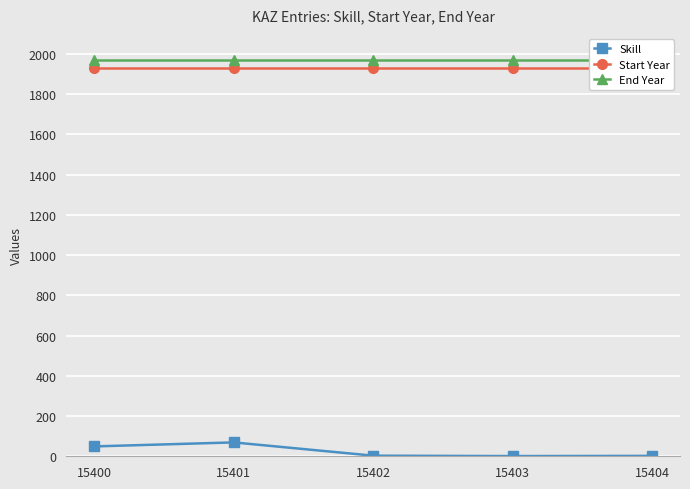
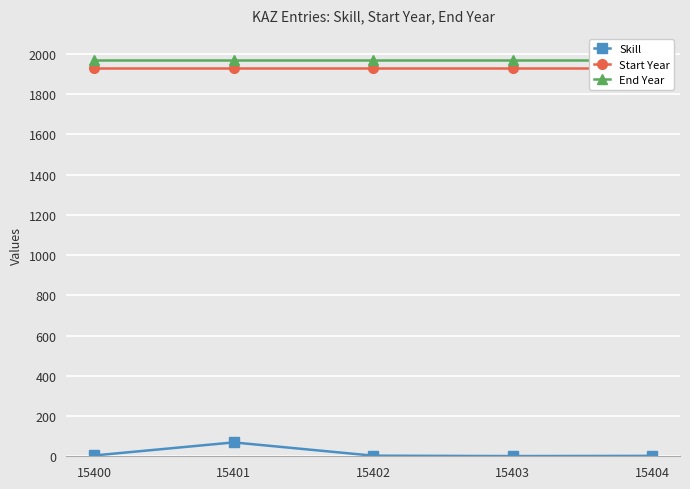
Skill, 15400: 50 -> 0
